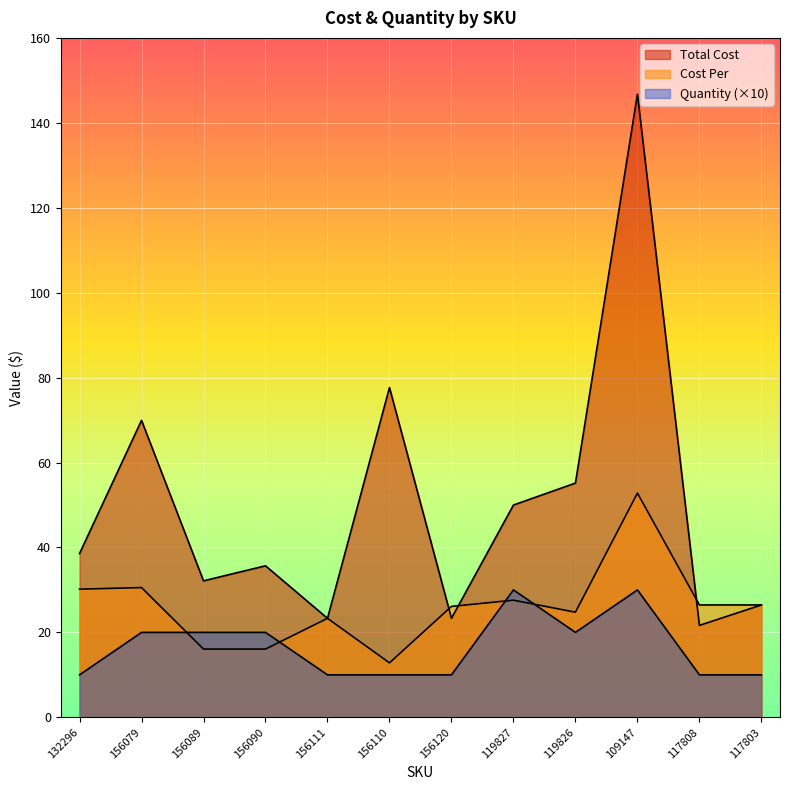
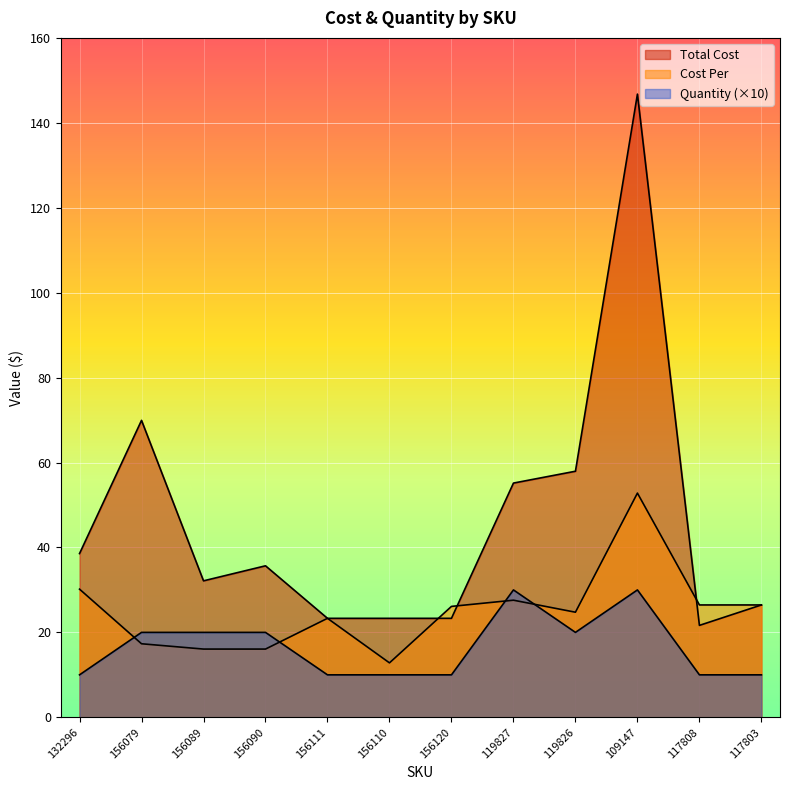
Cost Per, 156079: 31 -> 17
Total Cost, 156110: 78 -> 23
Total Cost, 119827: 50 -> 55
Total Cost, 119826: 55 -> 58
